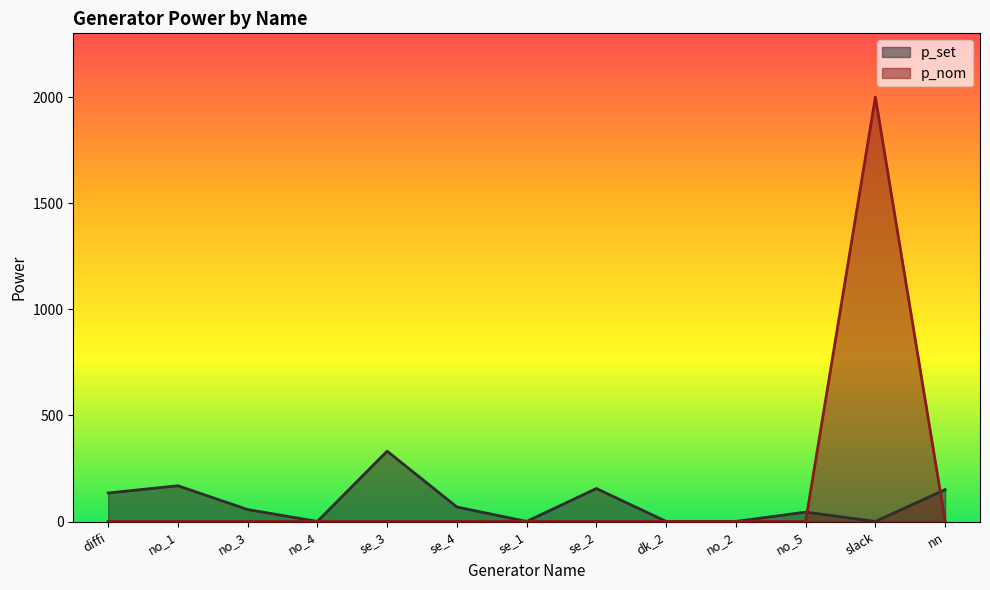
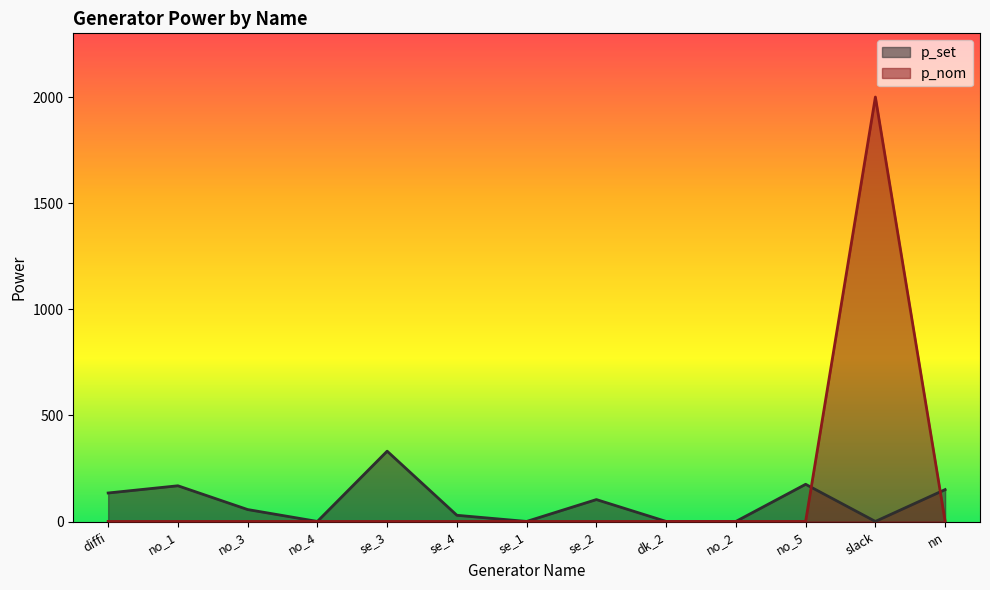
p_set, se_4: 70 -> 30
p_set, se_2: 160 -> 100
p_set, no_5: 50 -> 180
